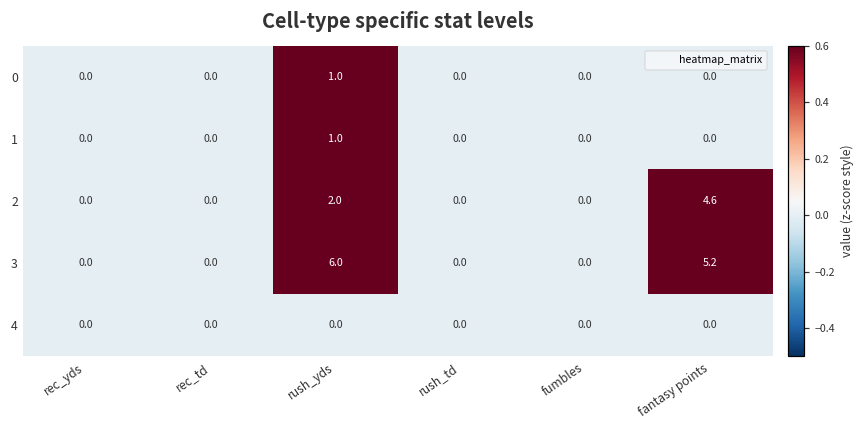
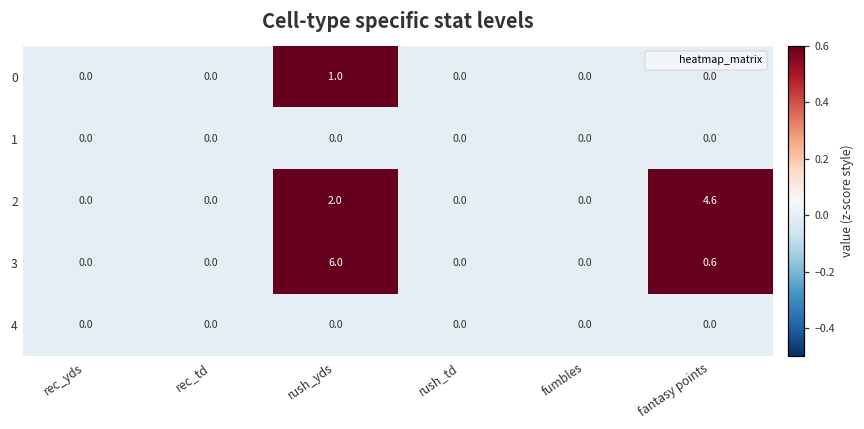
1, rush_yds: 1.0 -> 0.0
3, fantasy points: 5.2 -> 0.6
